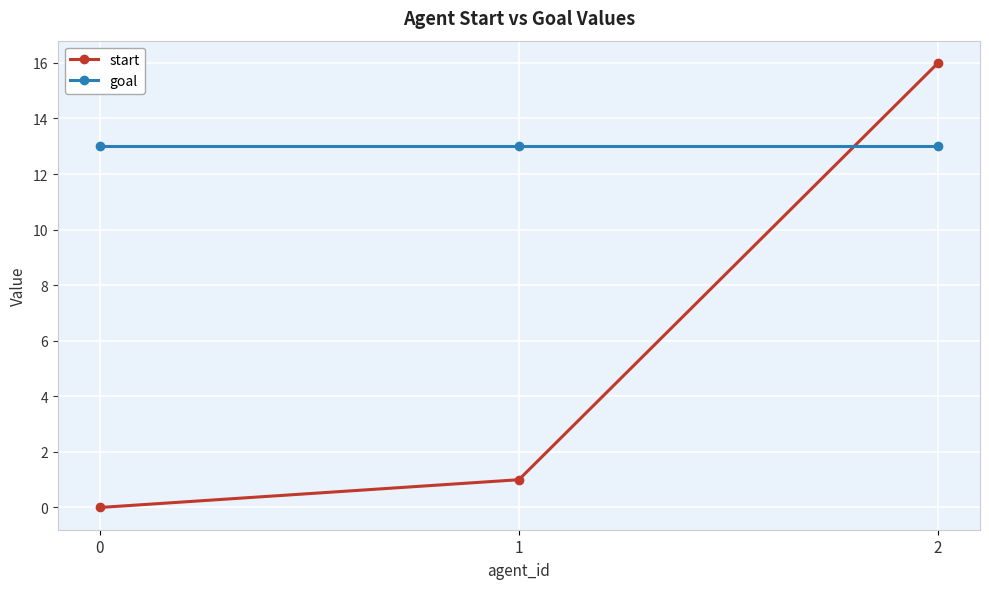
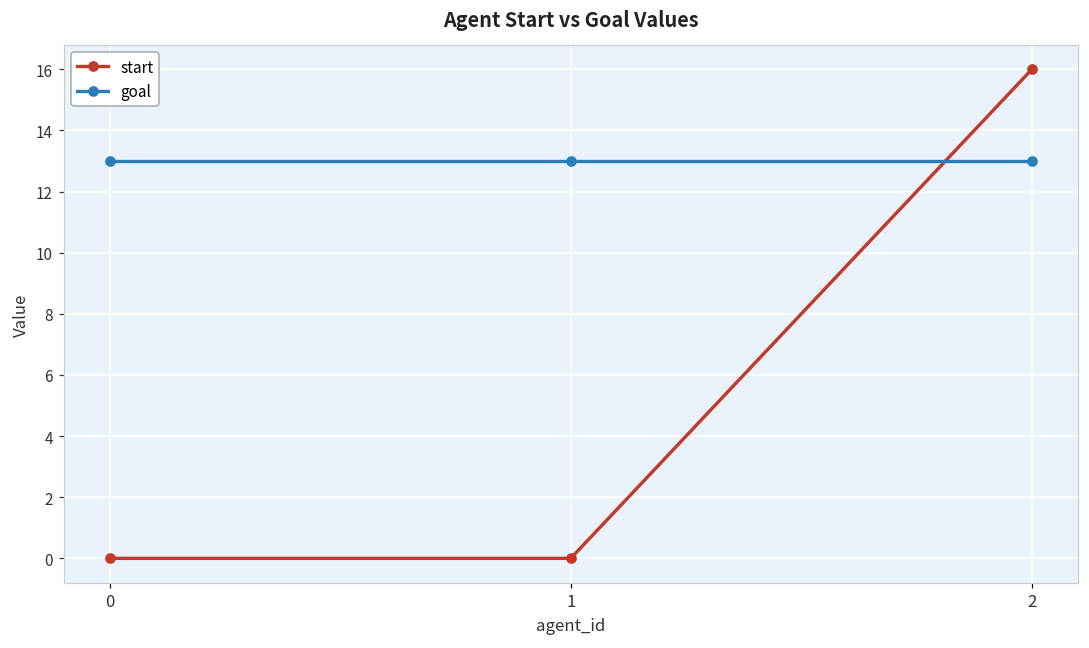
start, 1: 1 -> 0
